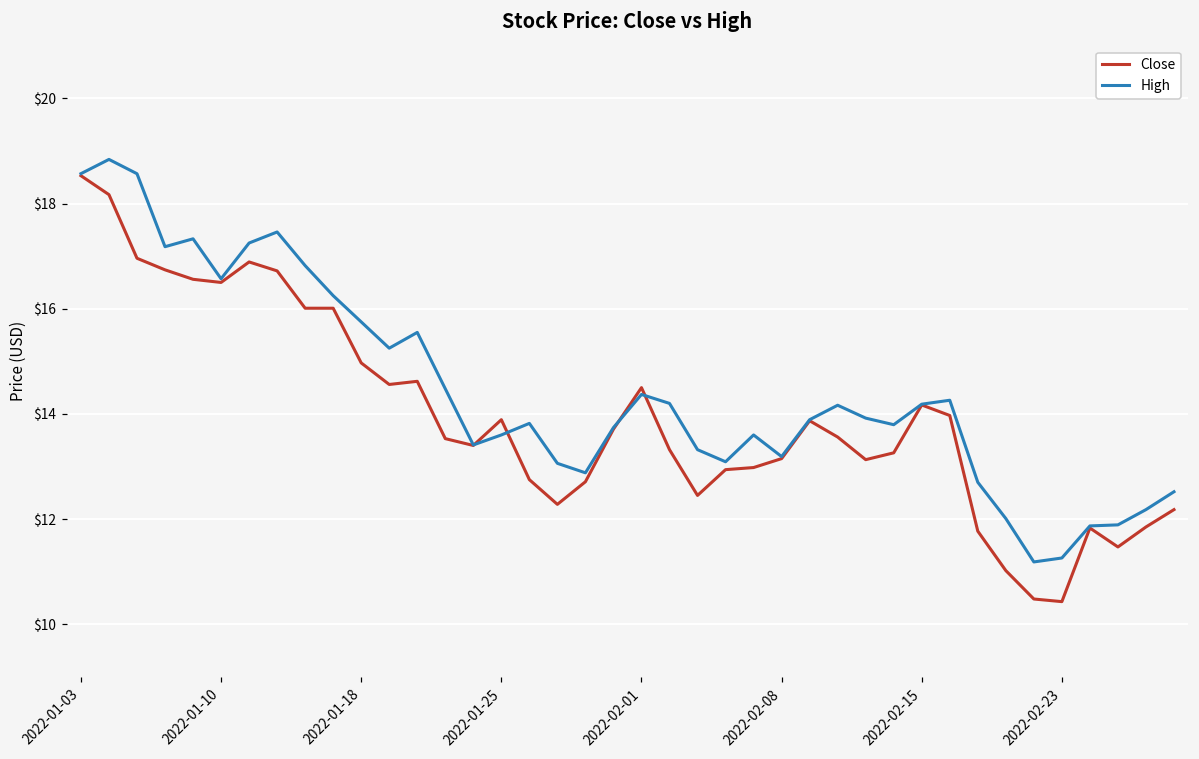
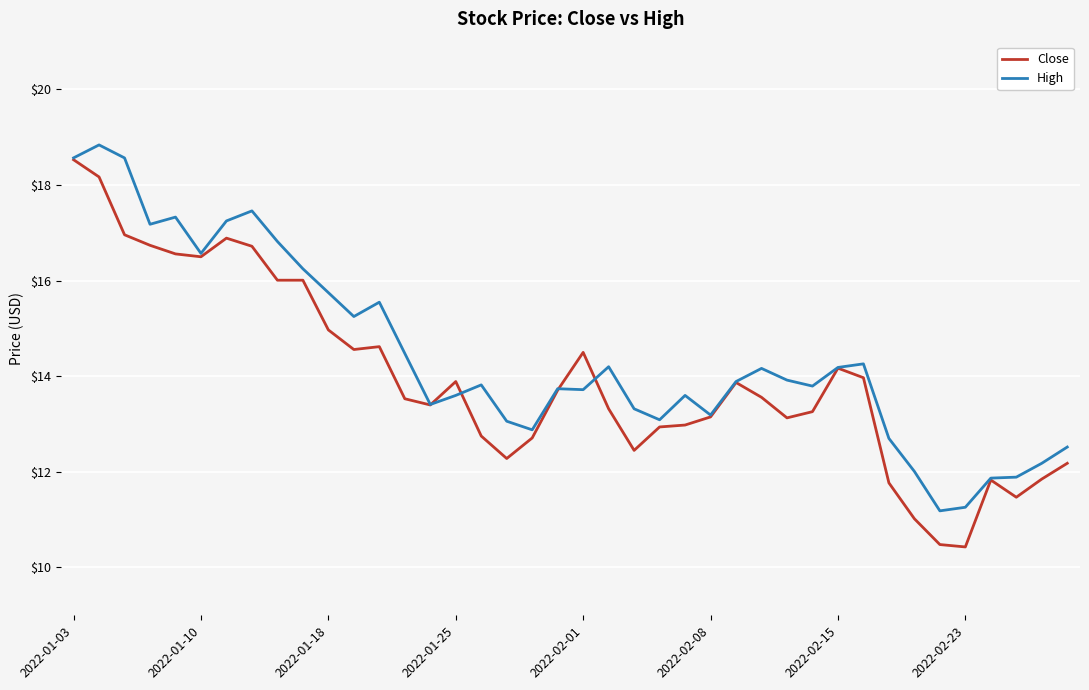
High, 2022-02-01: $14.4 -> $13.7
